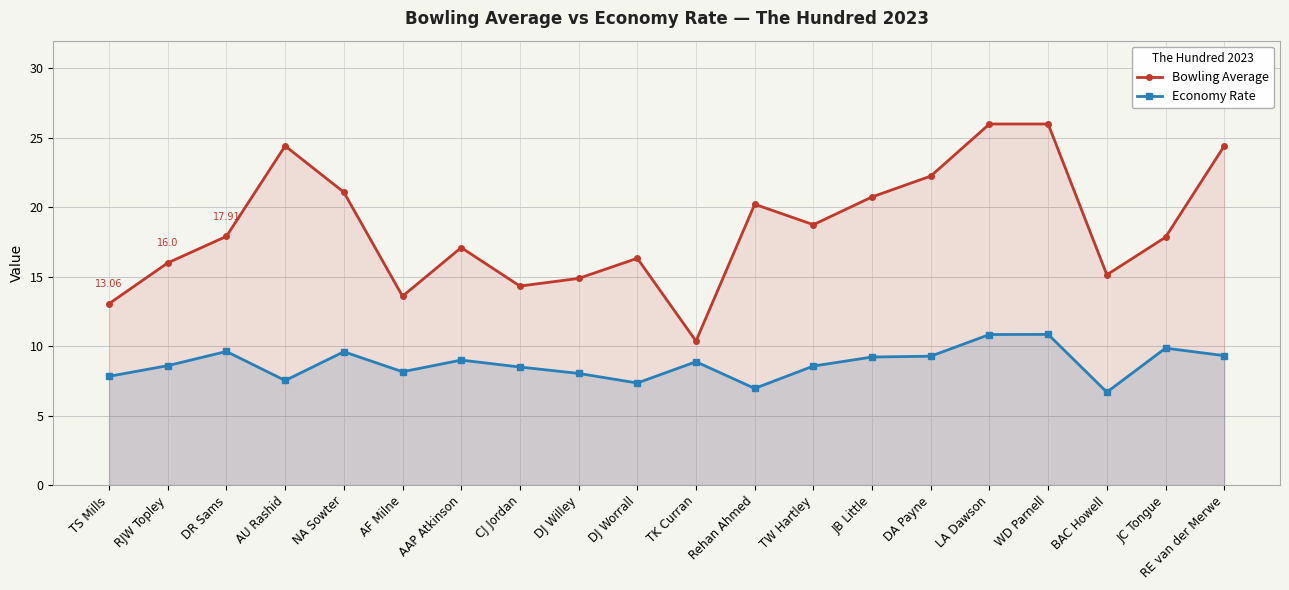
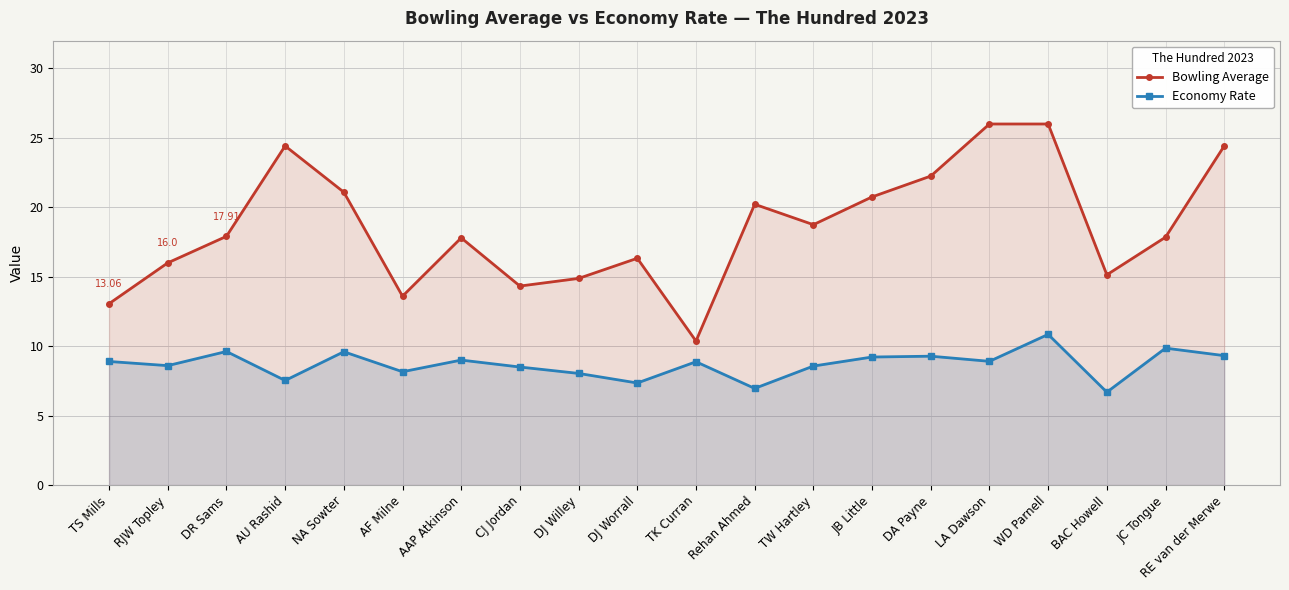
Economy Rate, TS Mills: 7.8 -> 8.9
Bowling Average, AAP Atkinson: 17.1 -> 17.8
Economy Rate, LA Dawson: 10.8 -> 8.9
